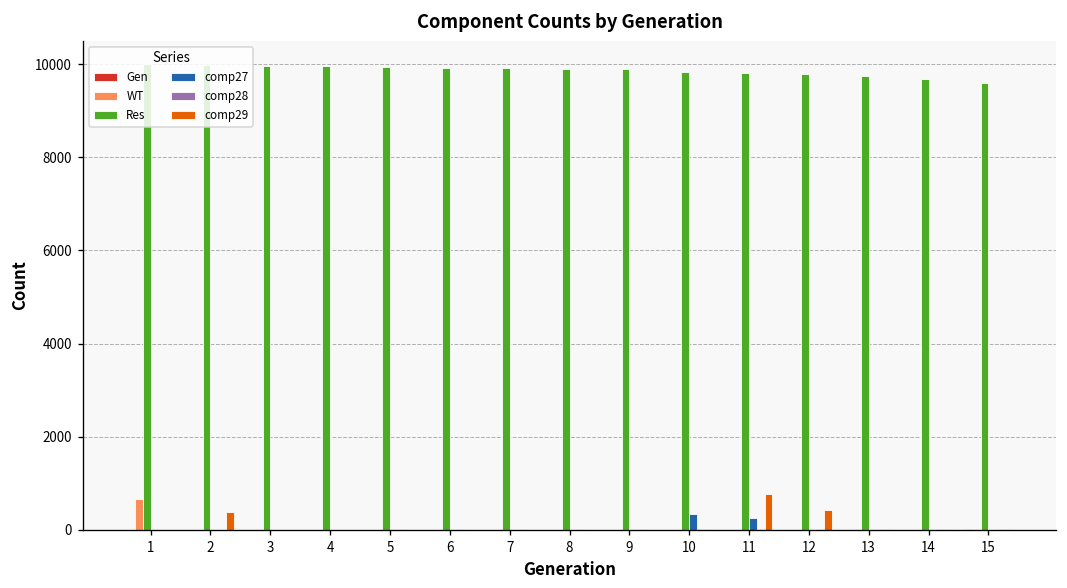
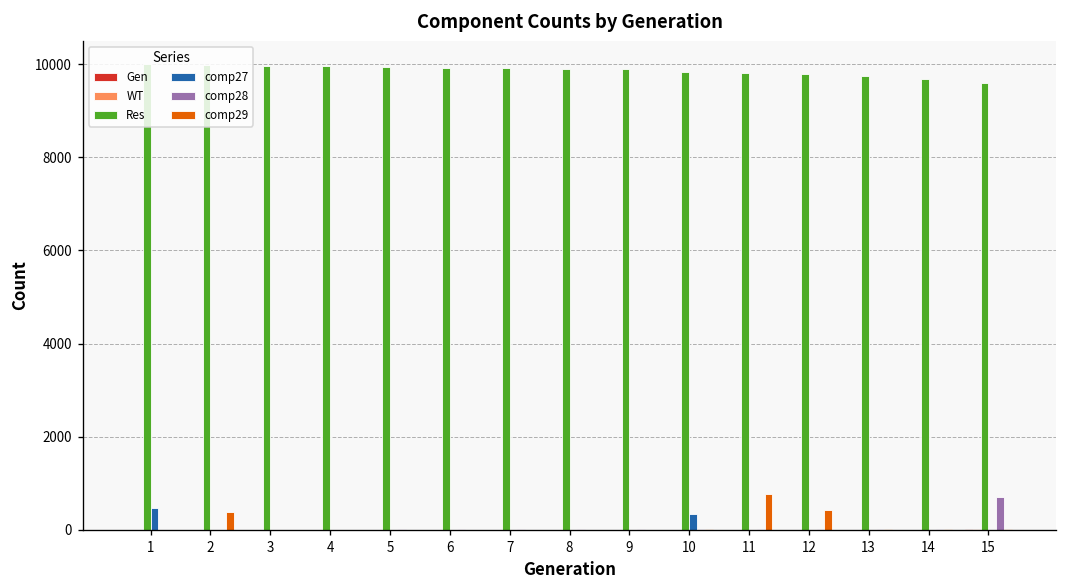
WT, 1: 700 -> 0
comp27, 1: 0 -> 500
comp27, 11: 300 -> 0
comp28, 15: 0 -> 700
